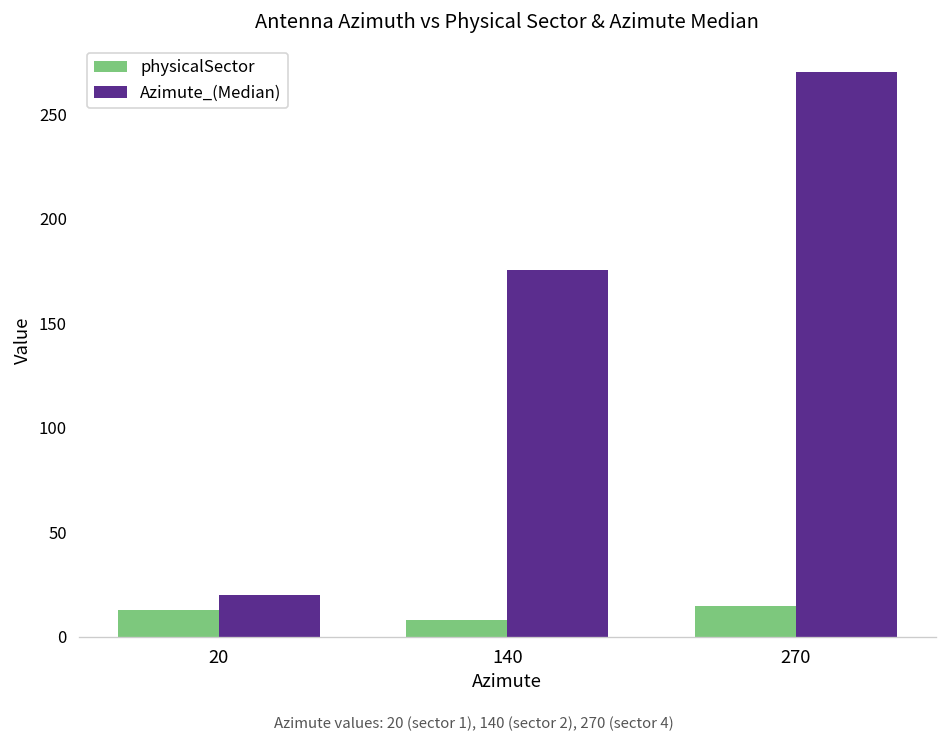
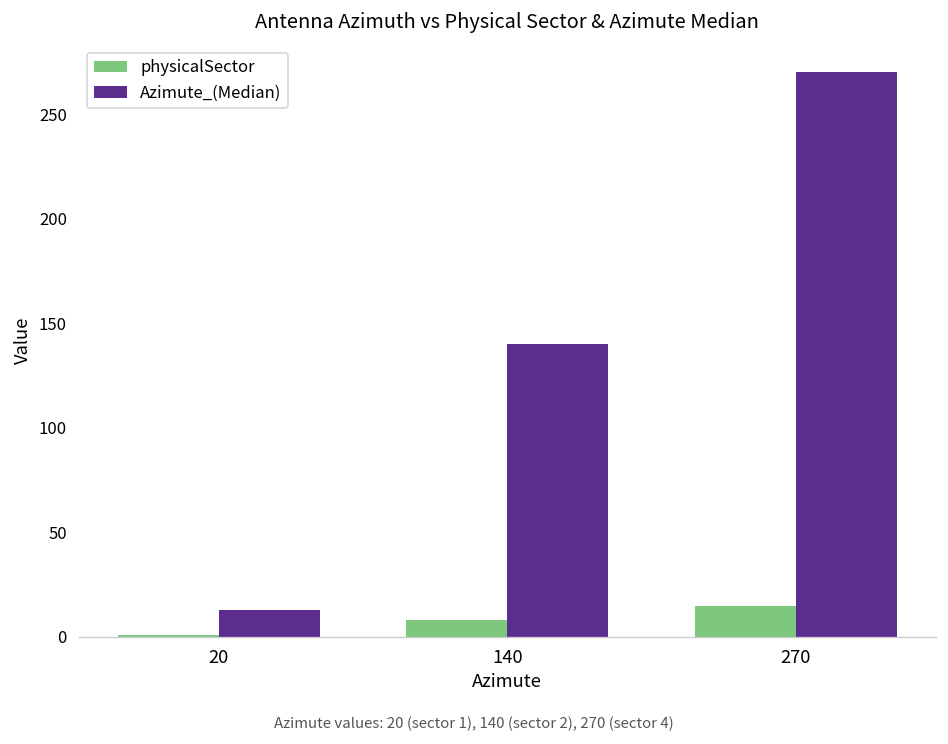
physicalSector, 20: 13 -> 1
Azimute_(Median), 20: 20 -> 13
Azimute_(Median), 140: 176 -> 140
